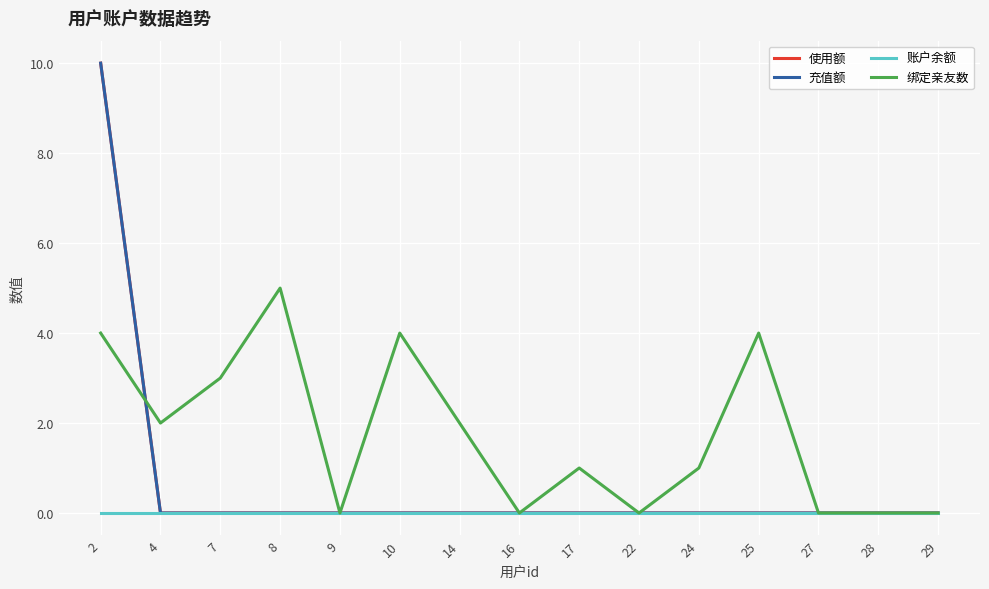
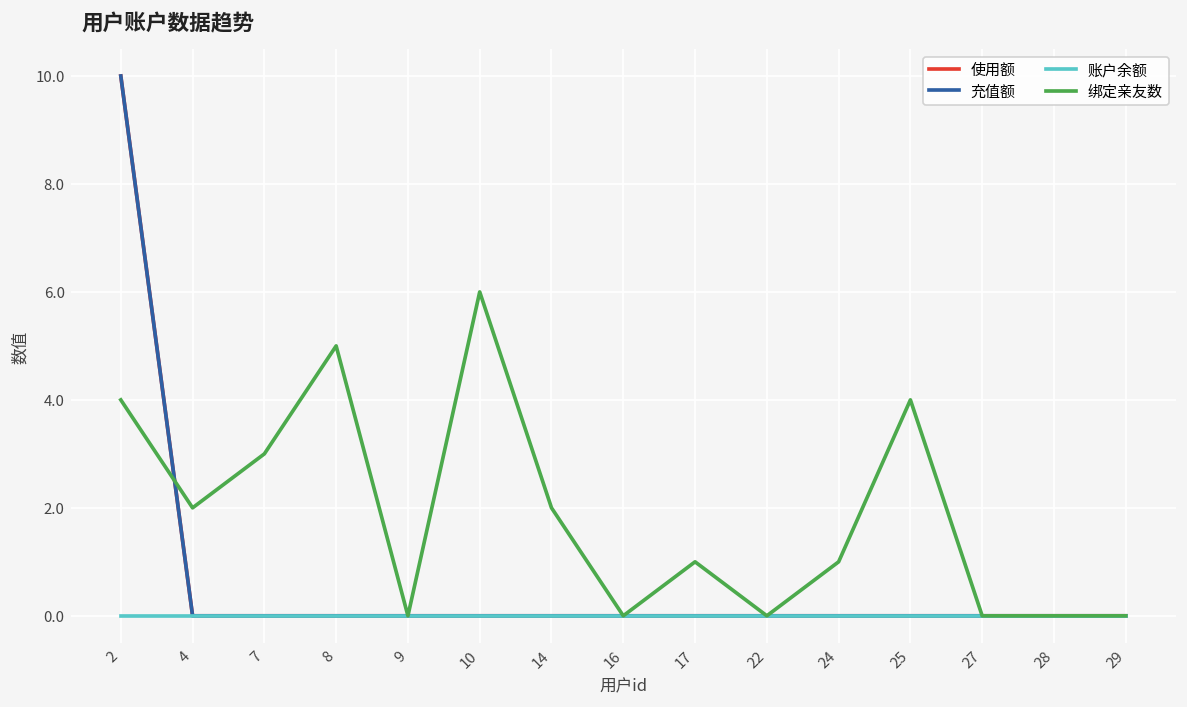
绑定亲友数, 10: 4 -> 6
